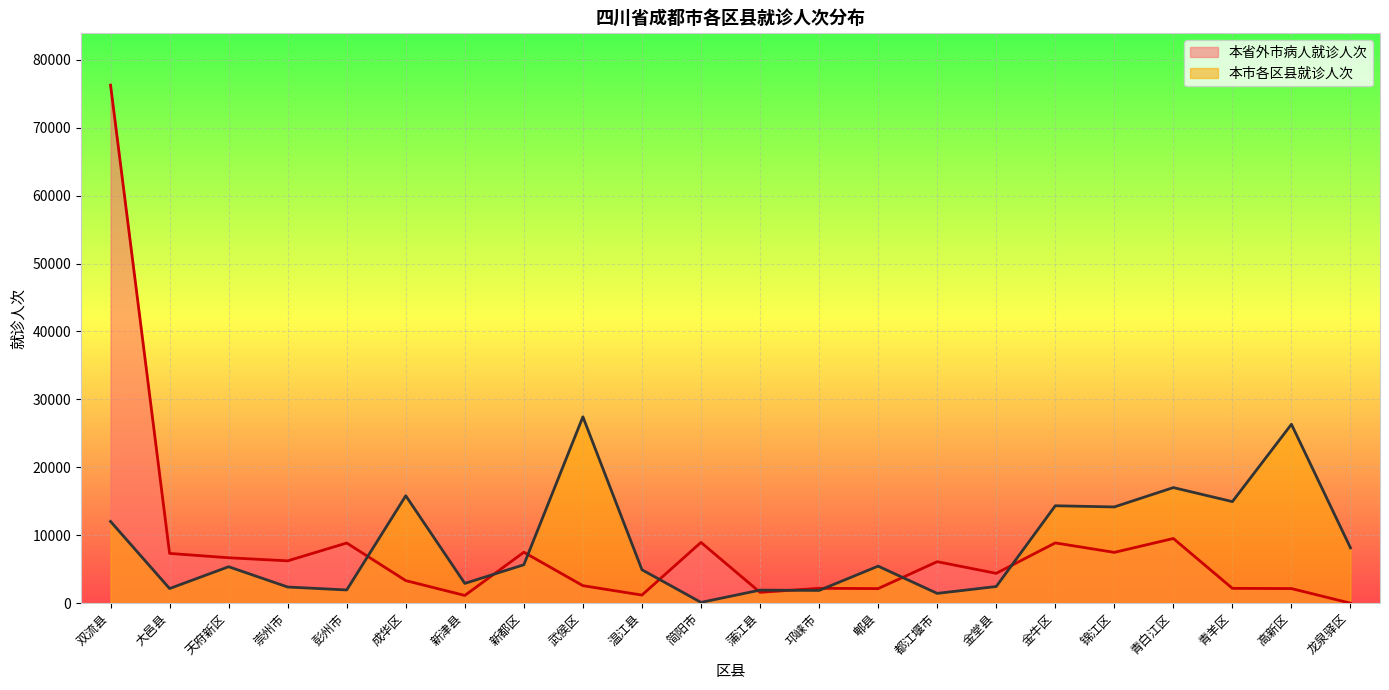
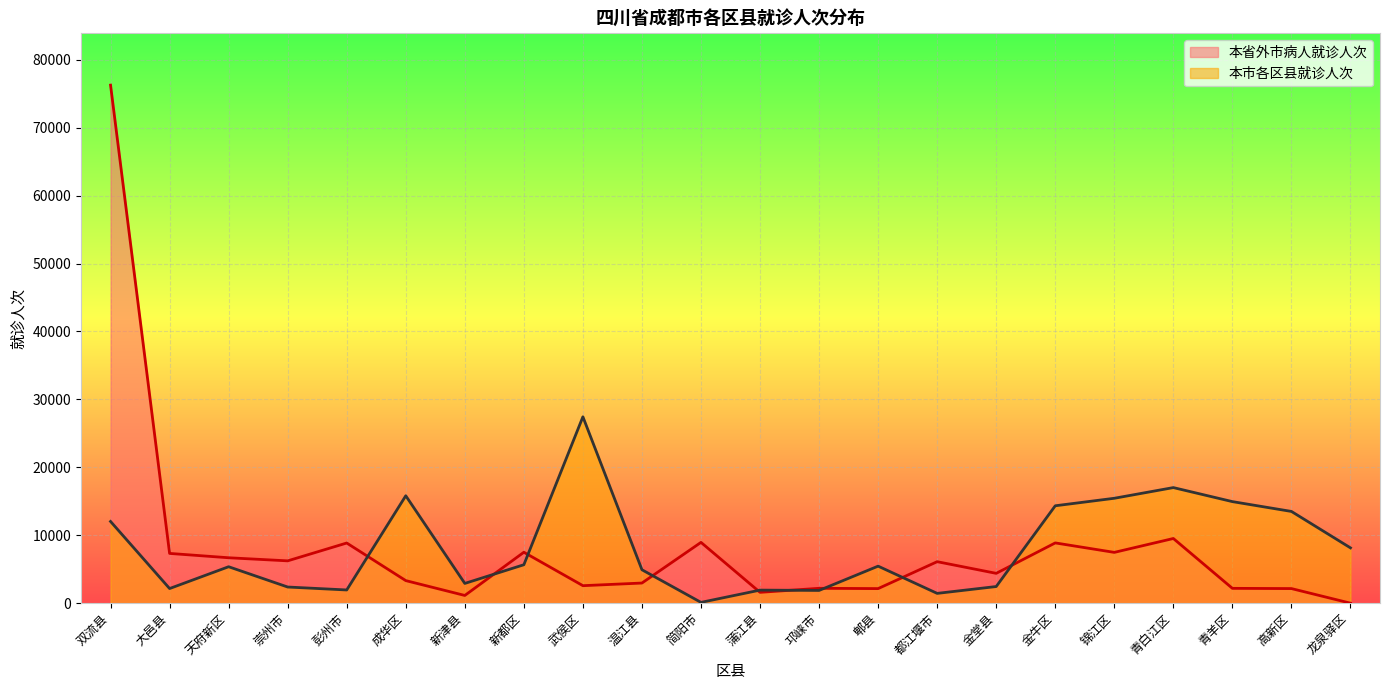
本省外市病人就诊人次, 温江县: 1000 -> 3000
本市各区县就诊人次, 锦江区: 14000 -> 15000
本市各区县就诊人次, 高新区: 26000 -> 14000
